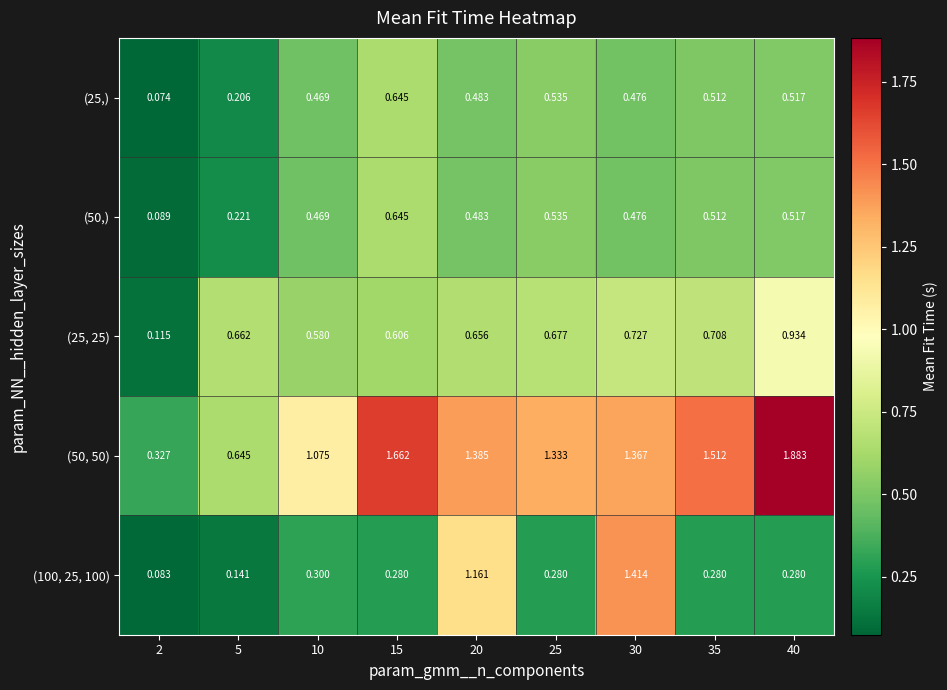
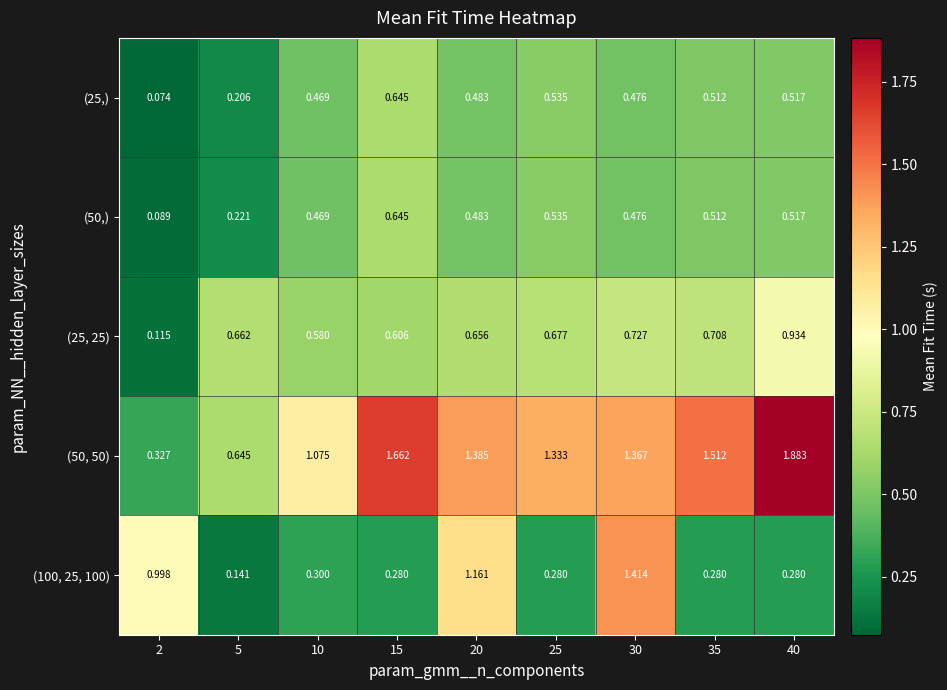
(100, 25, 100), 2: 0.083 -> 0.998
